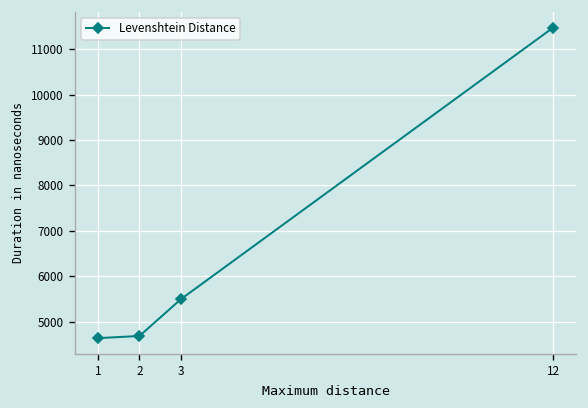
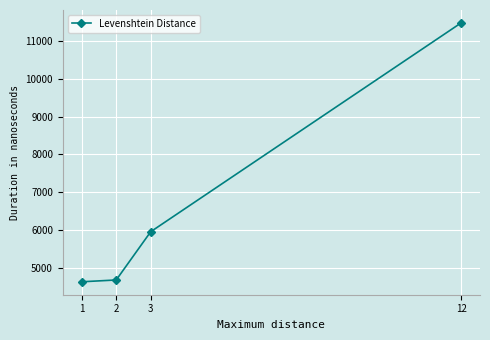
3: 5500 -> 6000
